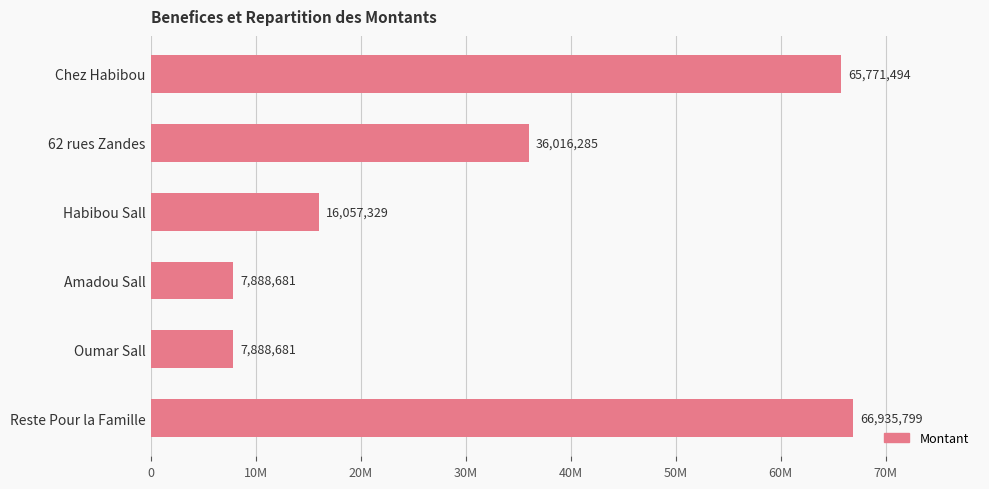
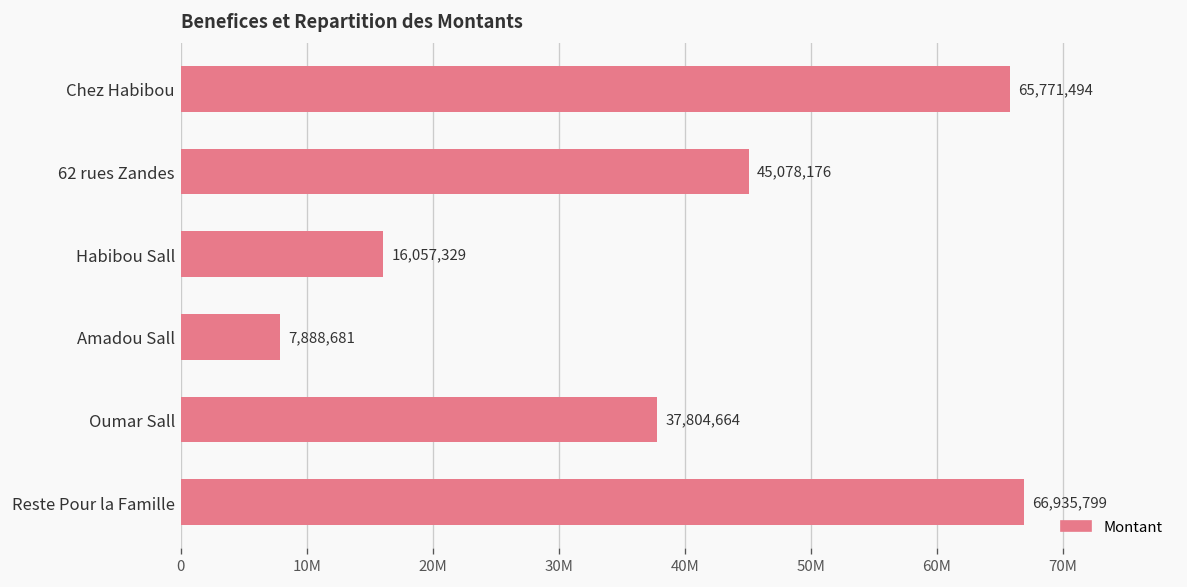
62 rues Zandes: 36,016,285 -> 45,078,176
Oumar Sall: 7,888,681 -> 37,804,664
